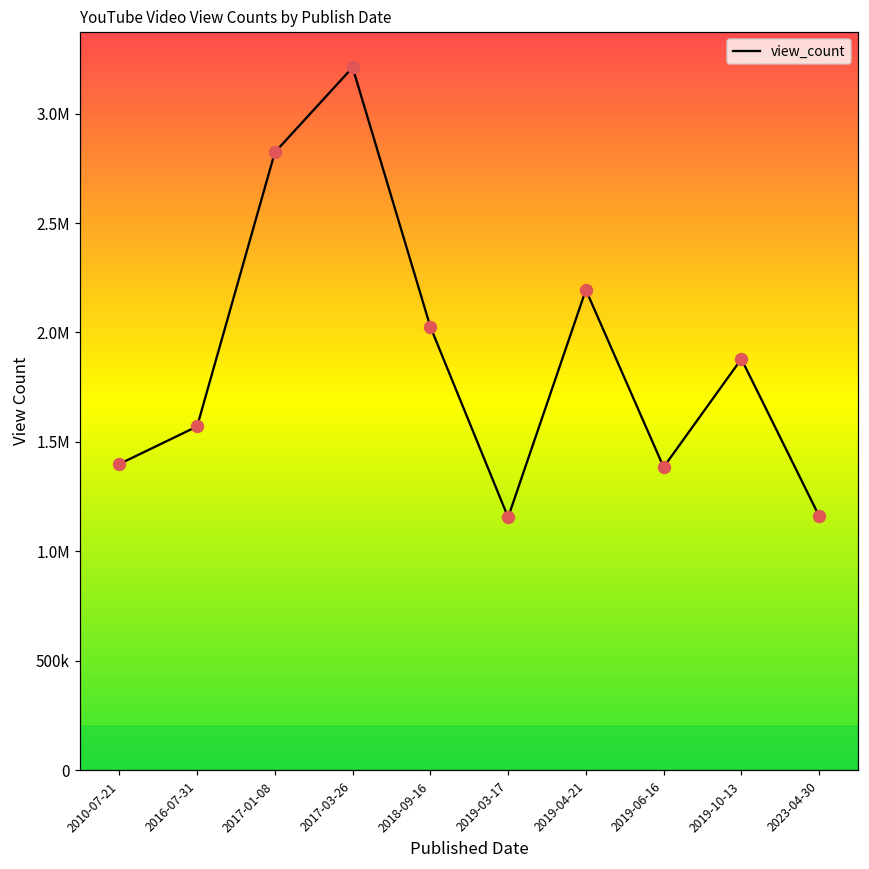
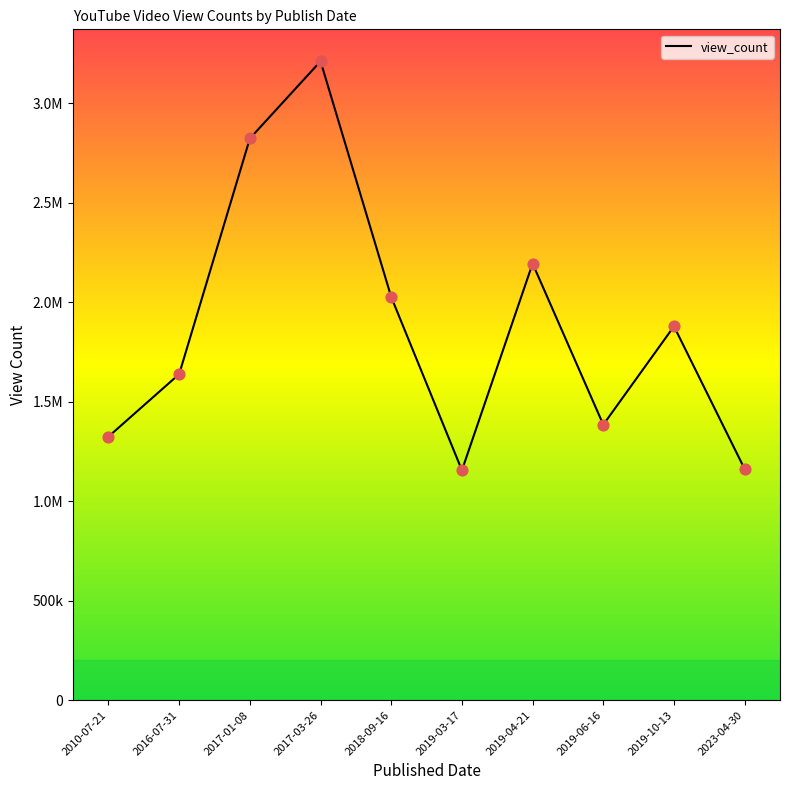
2010-07-21: 1400000 -> 1320000
2016-07-31: 1570000 -> 1640000
